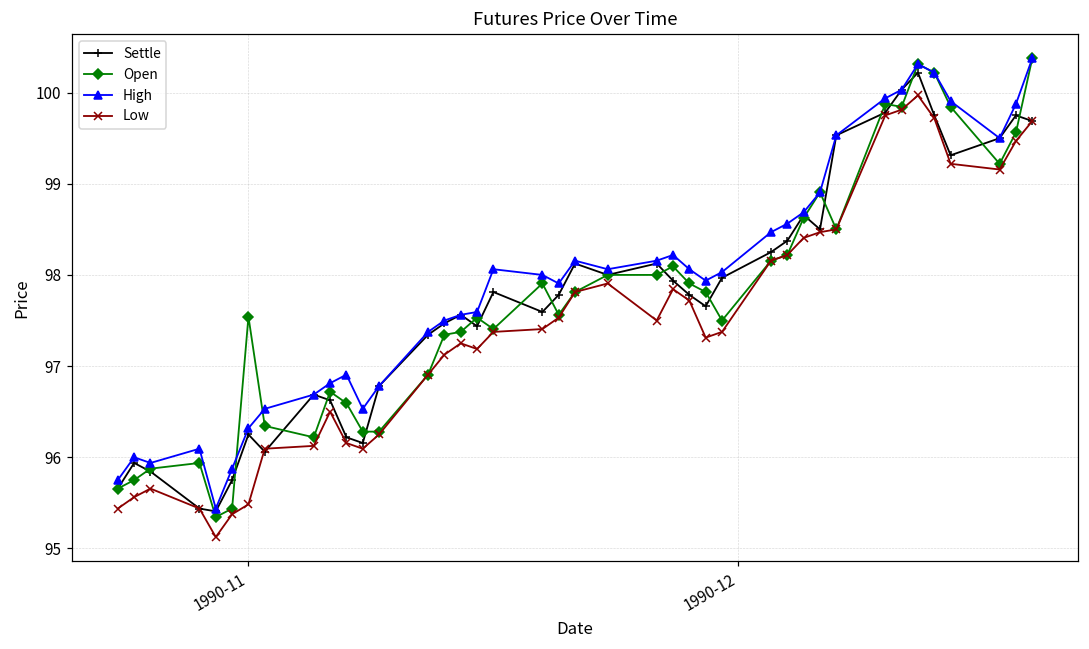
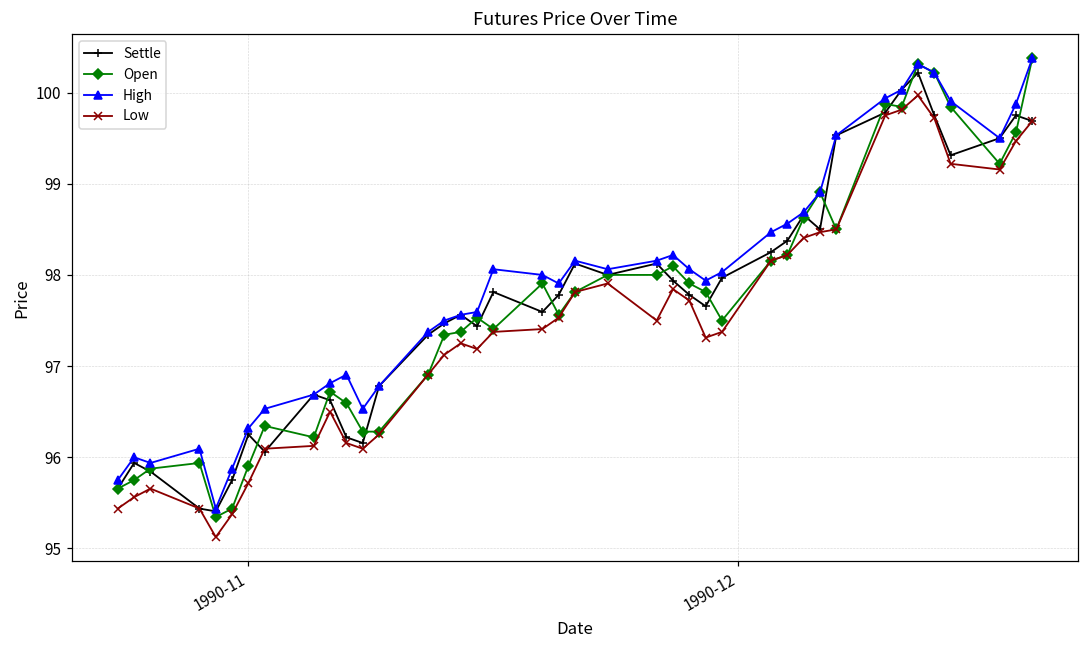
Open, 1990-11: 97.5 -> 95.9
Low, 1990-11: 95.5 -> 95.7
